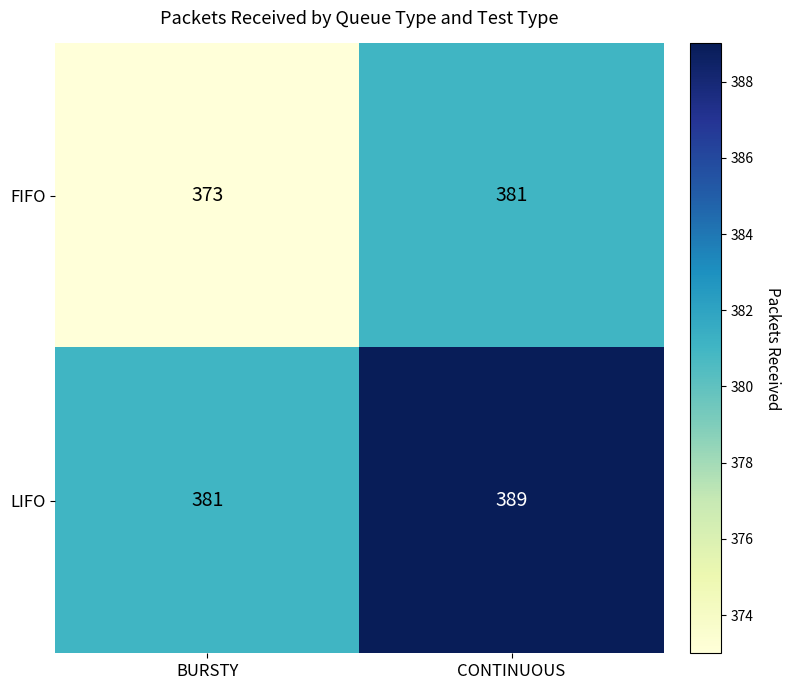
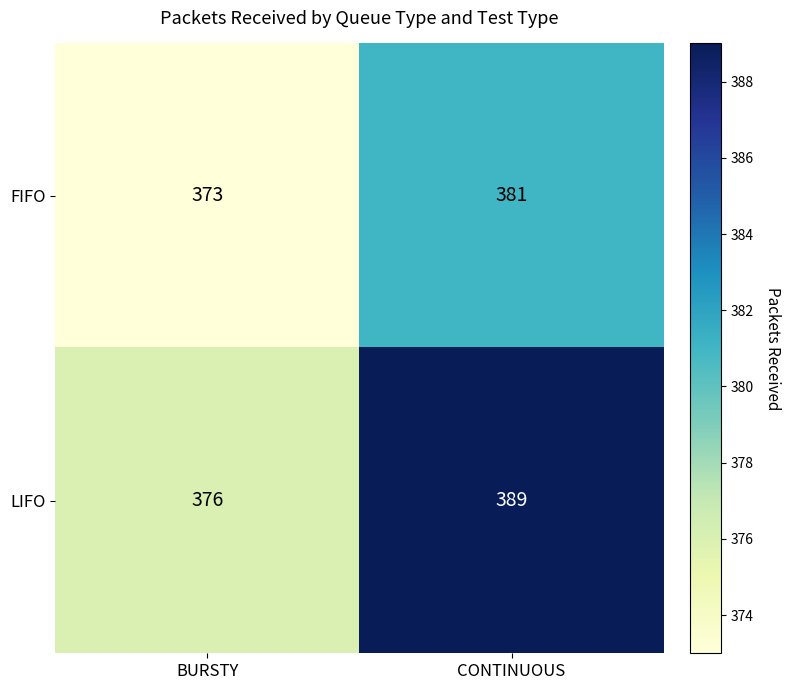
LIFO, BURSTY: 381 -> 376
